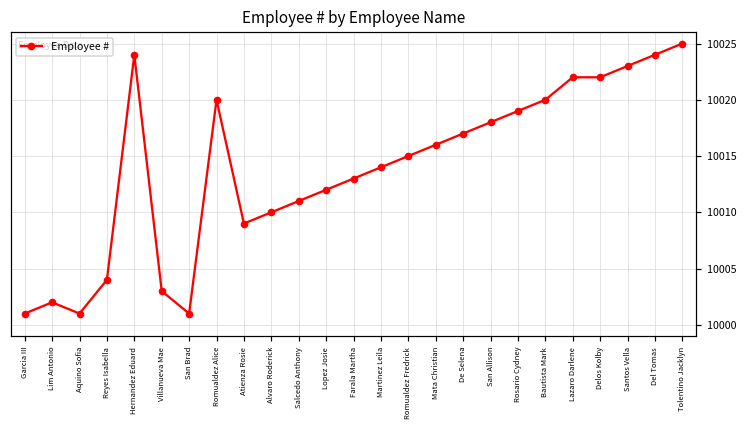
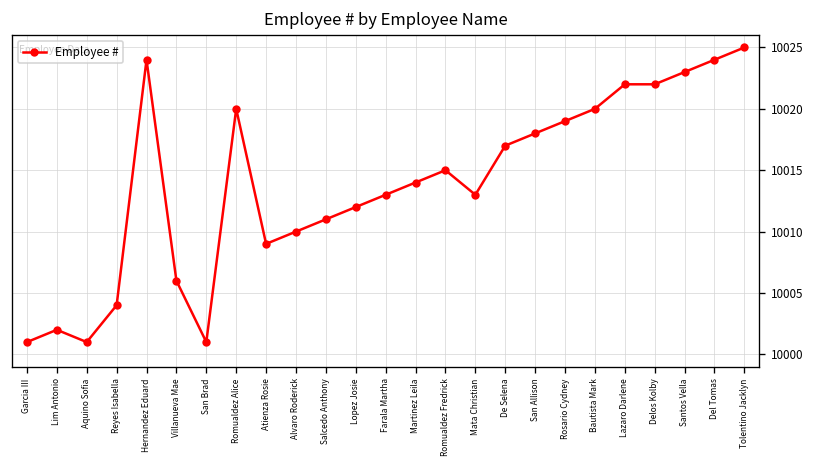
Villanueva Mae: 10003 -> 10006
Mata Christian: 10016 -> 10013
